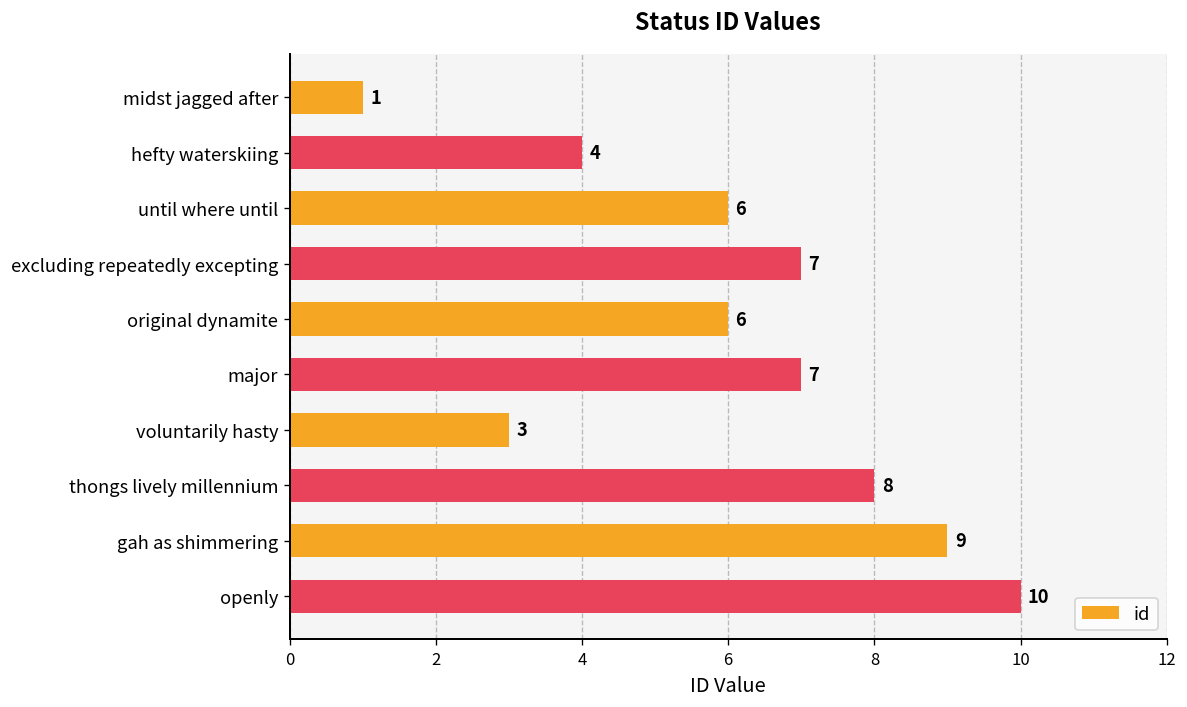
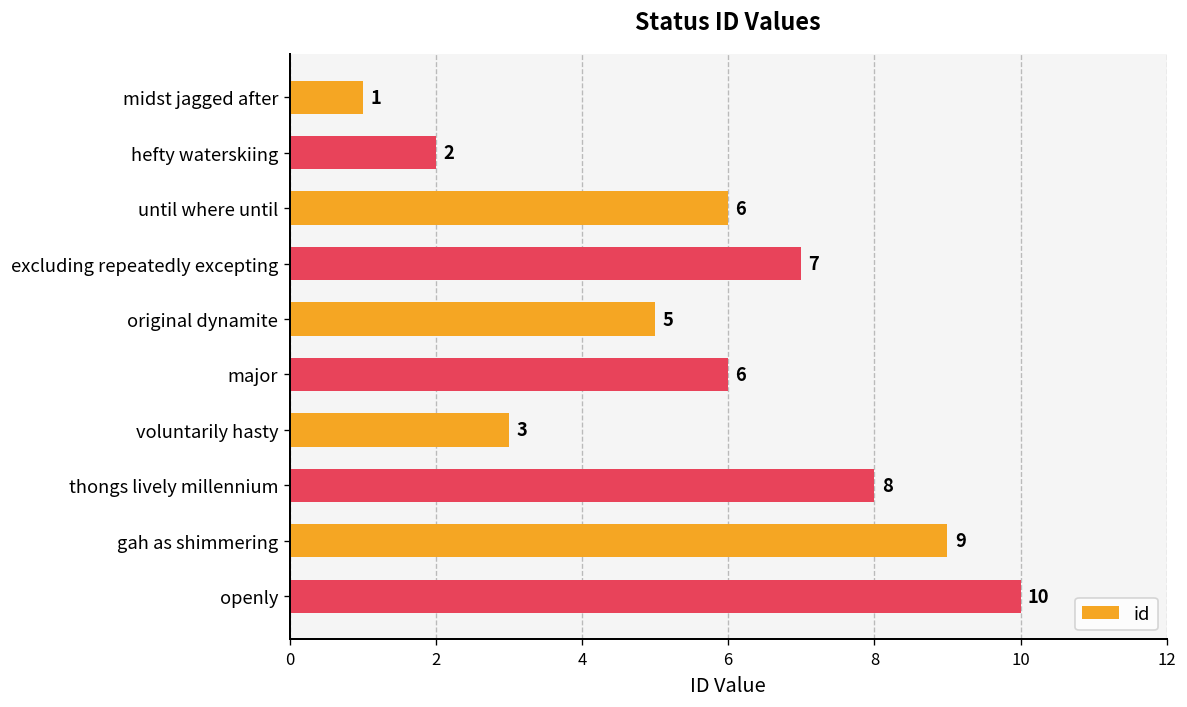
hefty waterskiing: 4 -> 2
original dynamite: 6 -> 5
major: 7 -> 6
